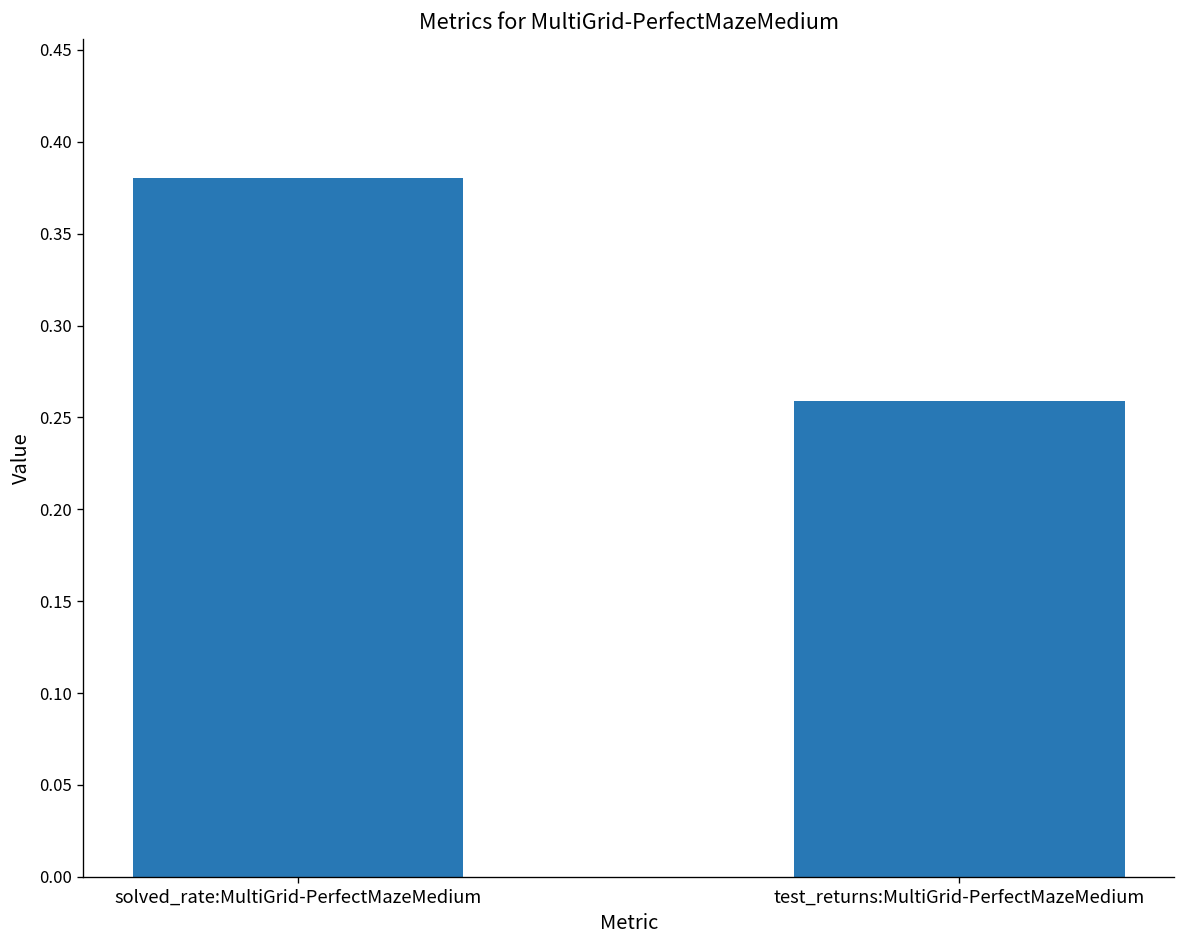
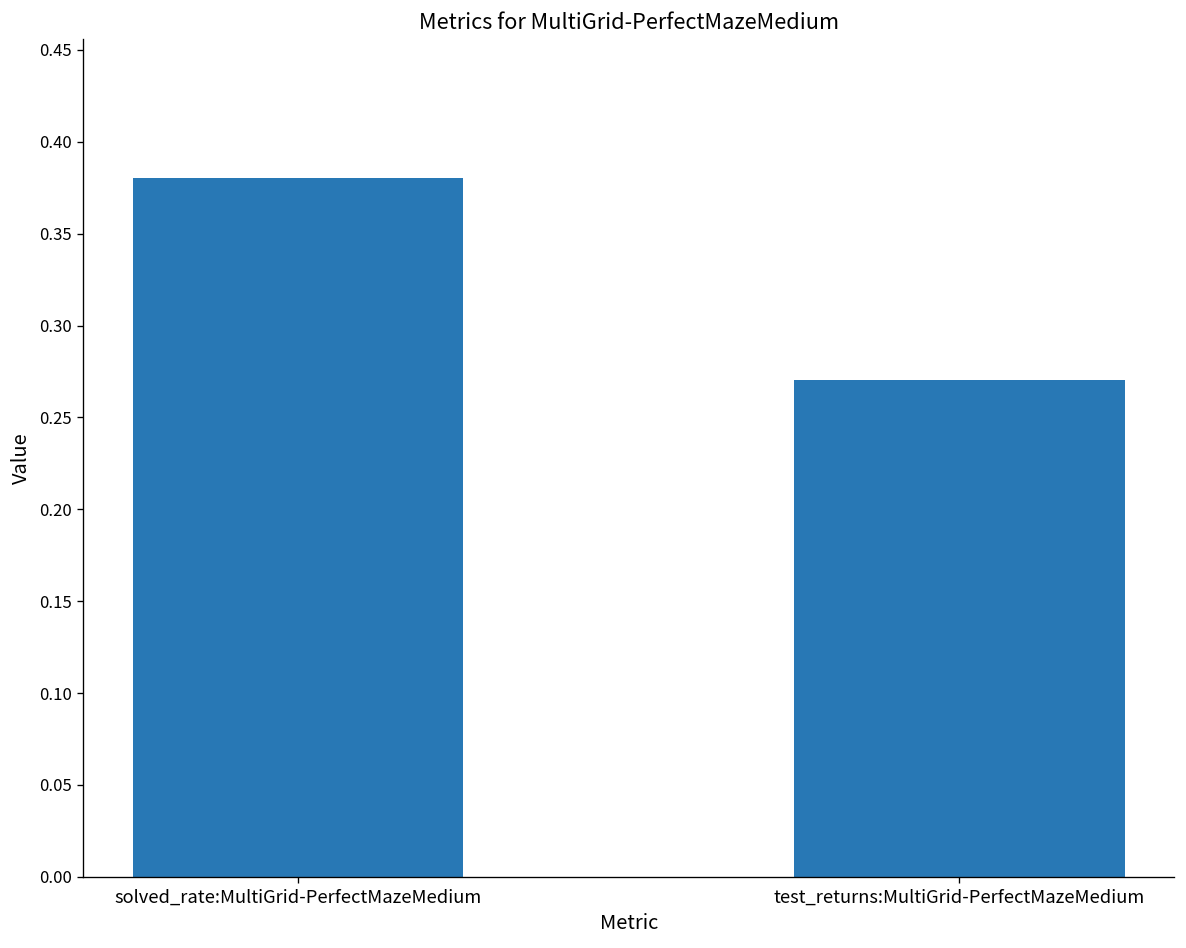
test_returns:MultiGrid-PerfectMazeMedium: 0.259 -> 0.270
